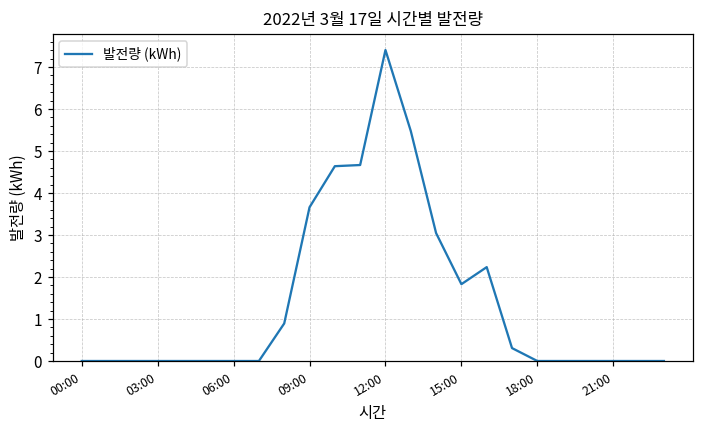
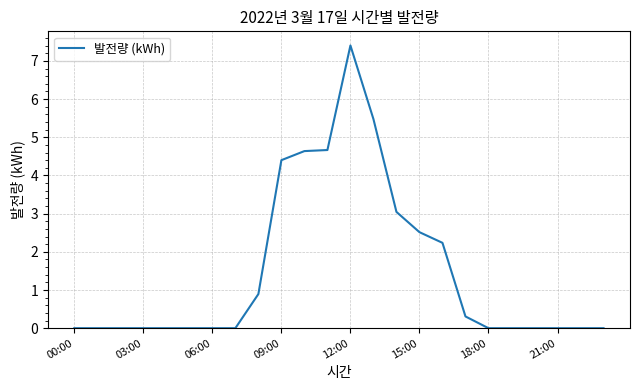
09:00: 3.7 -> 4.4
15:00: 1.8 -> 2.5
